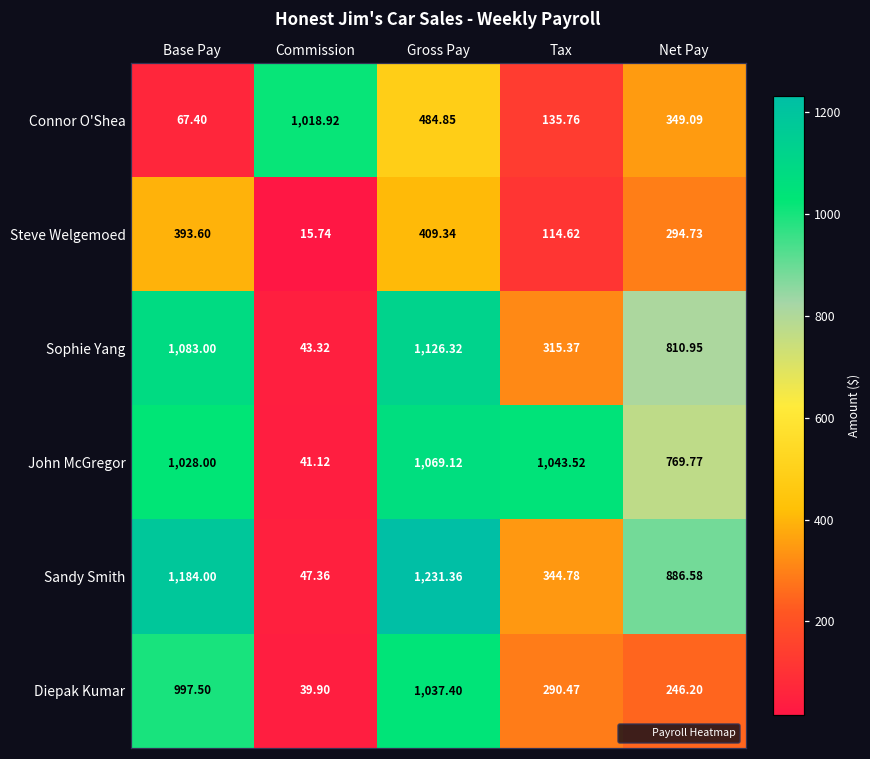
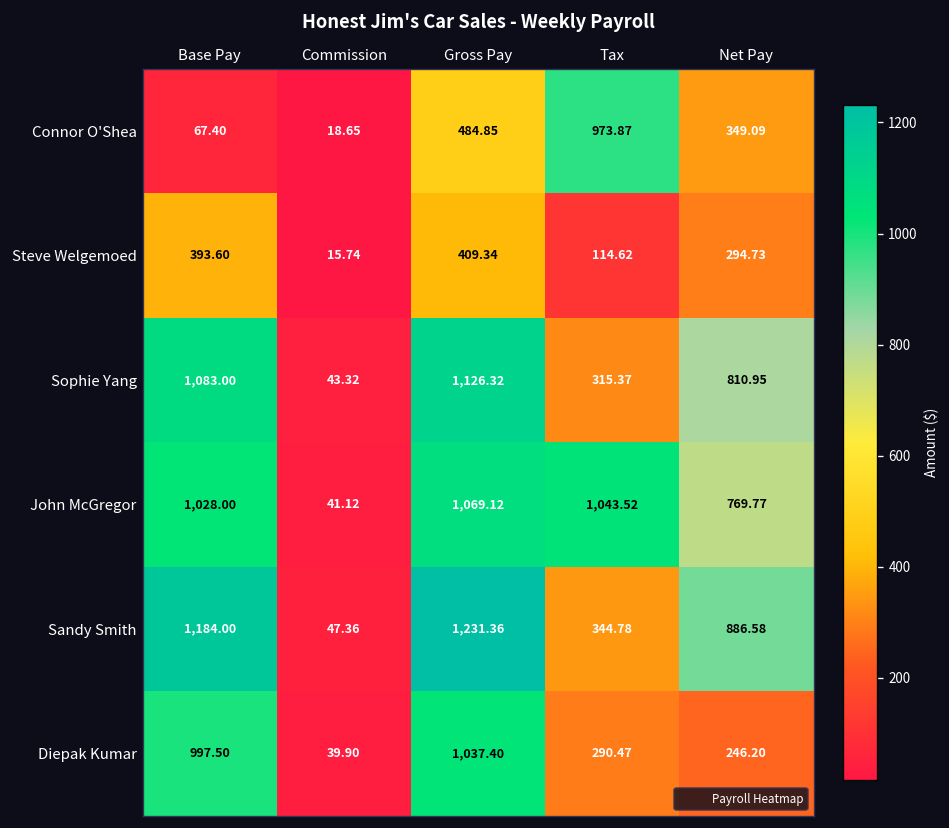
Connor O'Shea, Commission: 1,018.92 -> 18.65
Connor O'Shea, Tax: 135.76 -> 973.87
